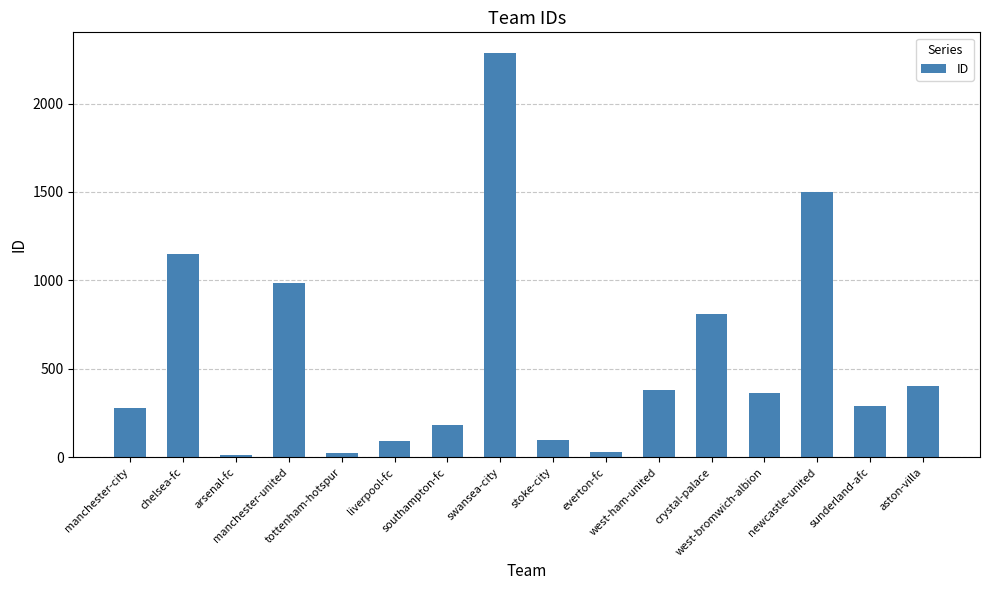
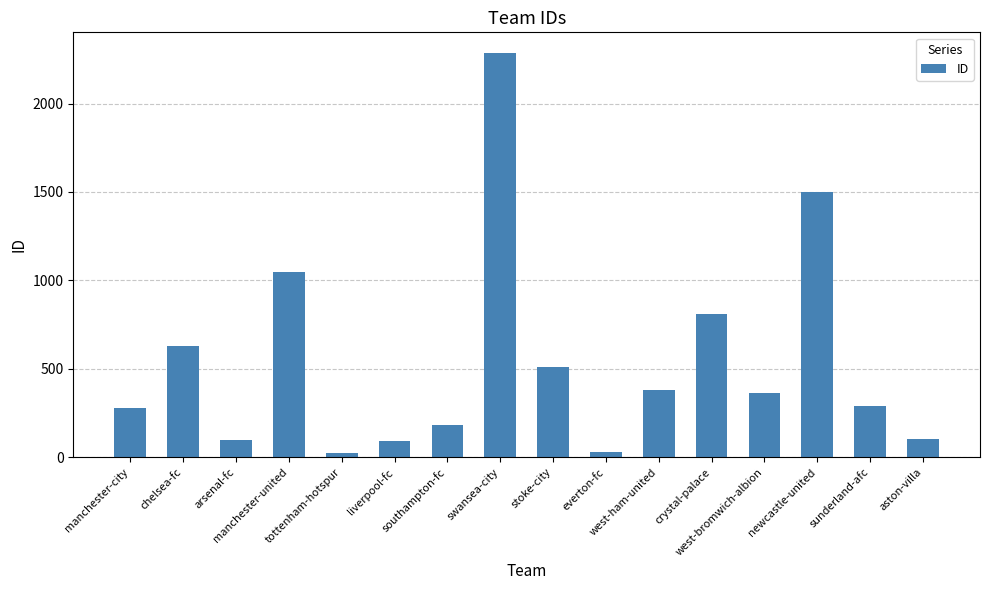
chelsea-fc: 1150 -> 630
arsenal-fc: 10 -> 100
manchester-united: 990 -> 1050
stoke-city: 100 -> 510
aston-villa: 410 -> 100
